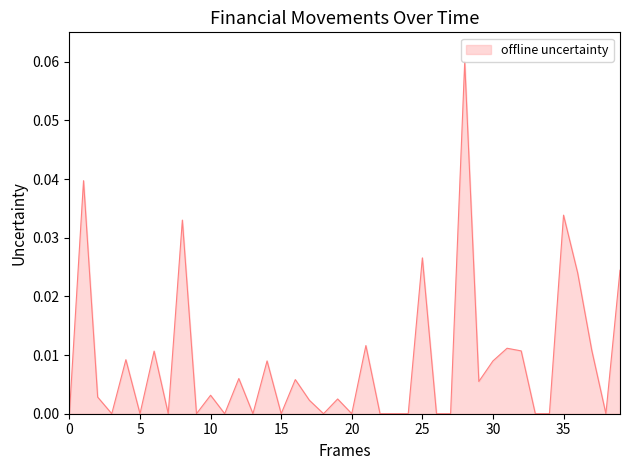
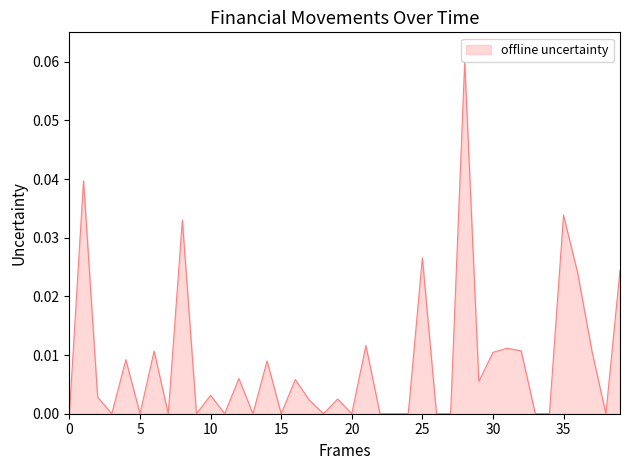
30: 0.009 -> 0.010
